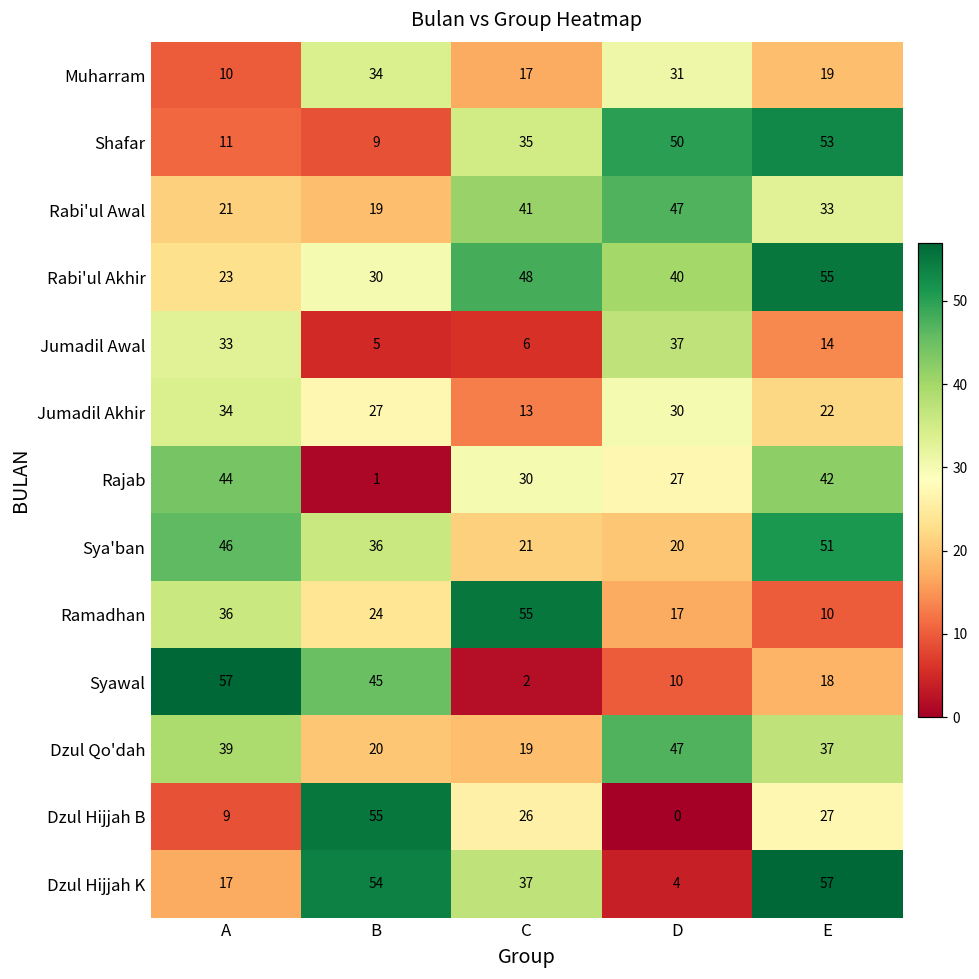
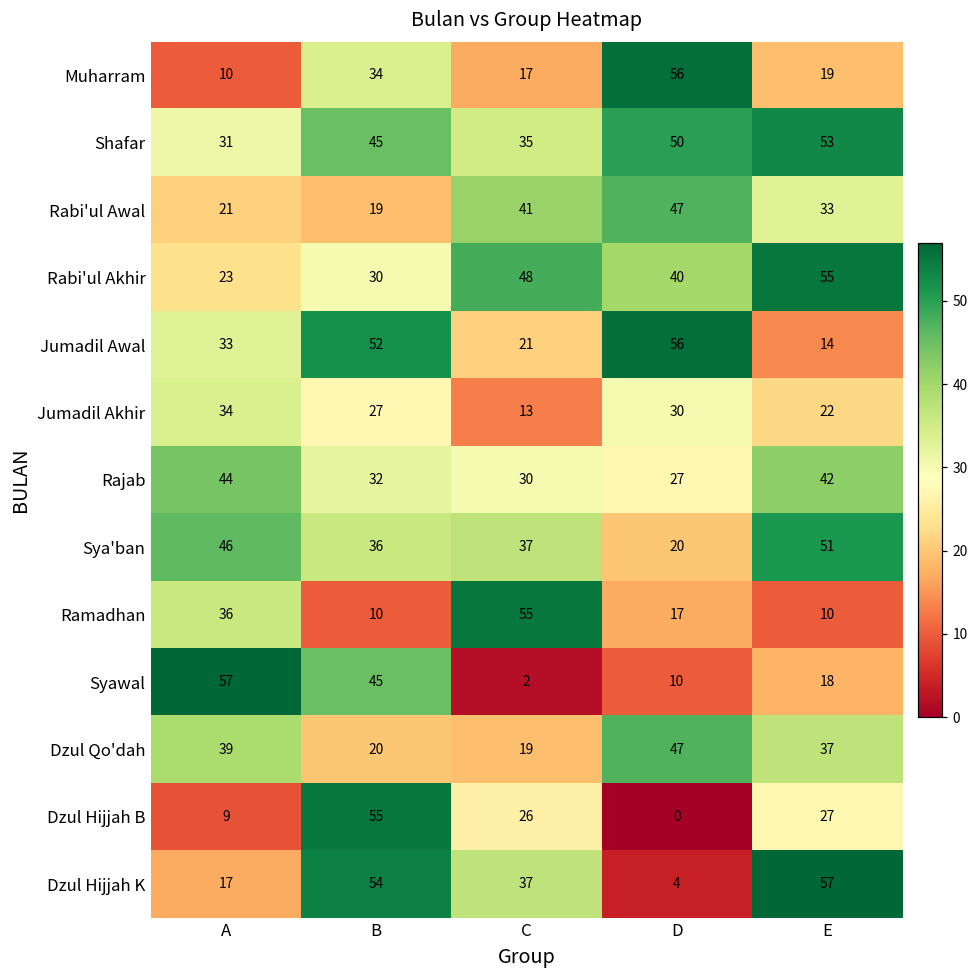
Muharram, D: 31 -> 56
Shafar, A: 11 -> 31
Shafar, B: 9 -> 45
Jumadil Awal, B: 5 -> 52
Jumadil Awal, C: 6 -> 21
Jumadil Awal, D: 37 -> 56
Rajab, B: 1 -> 32
Sya'ban, C: 21 -> 37
Ramadhan, B: 24 -> 10
